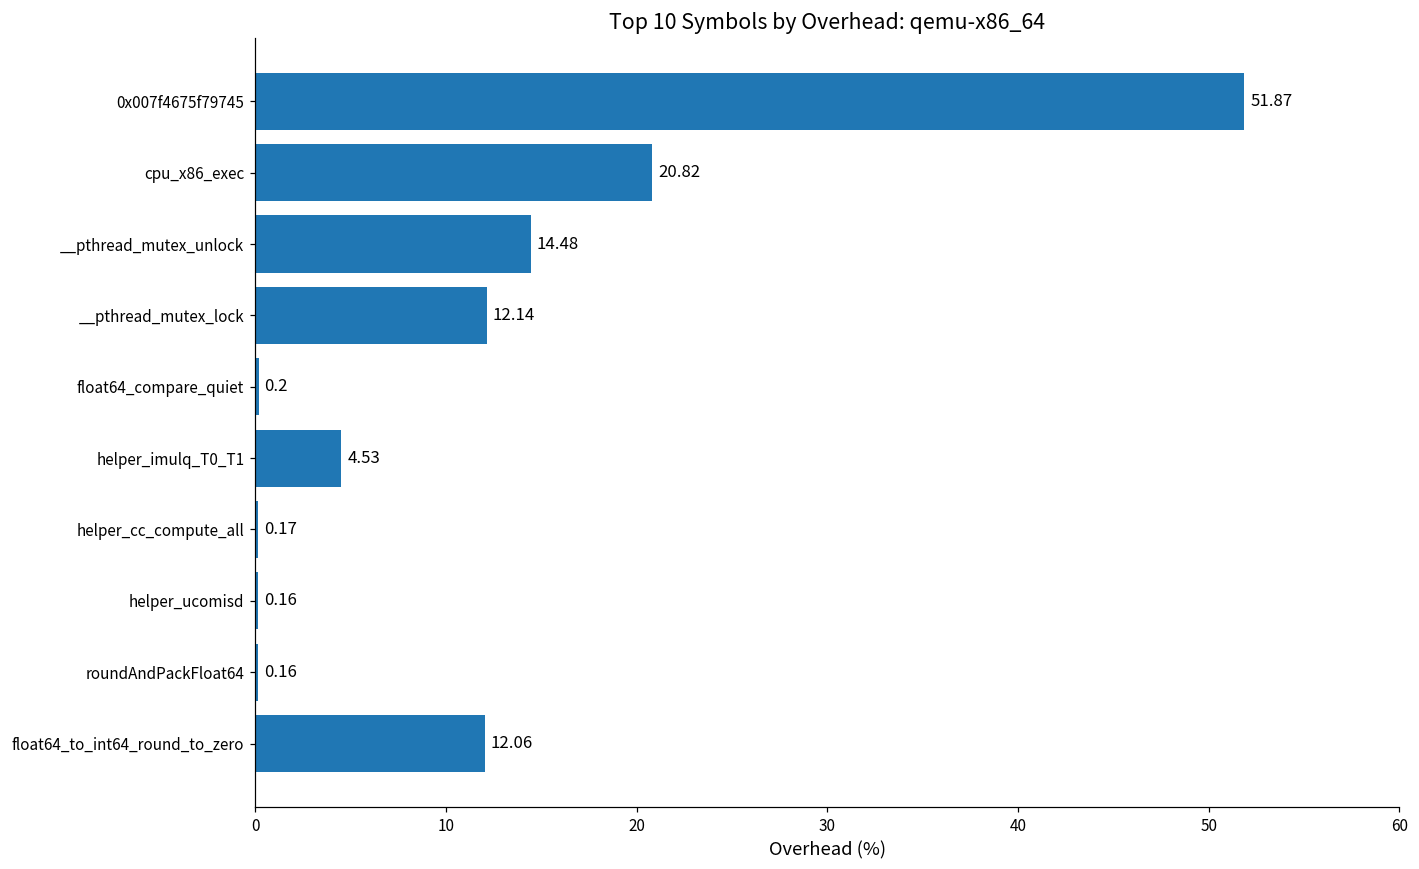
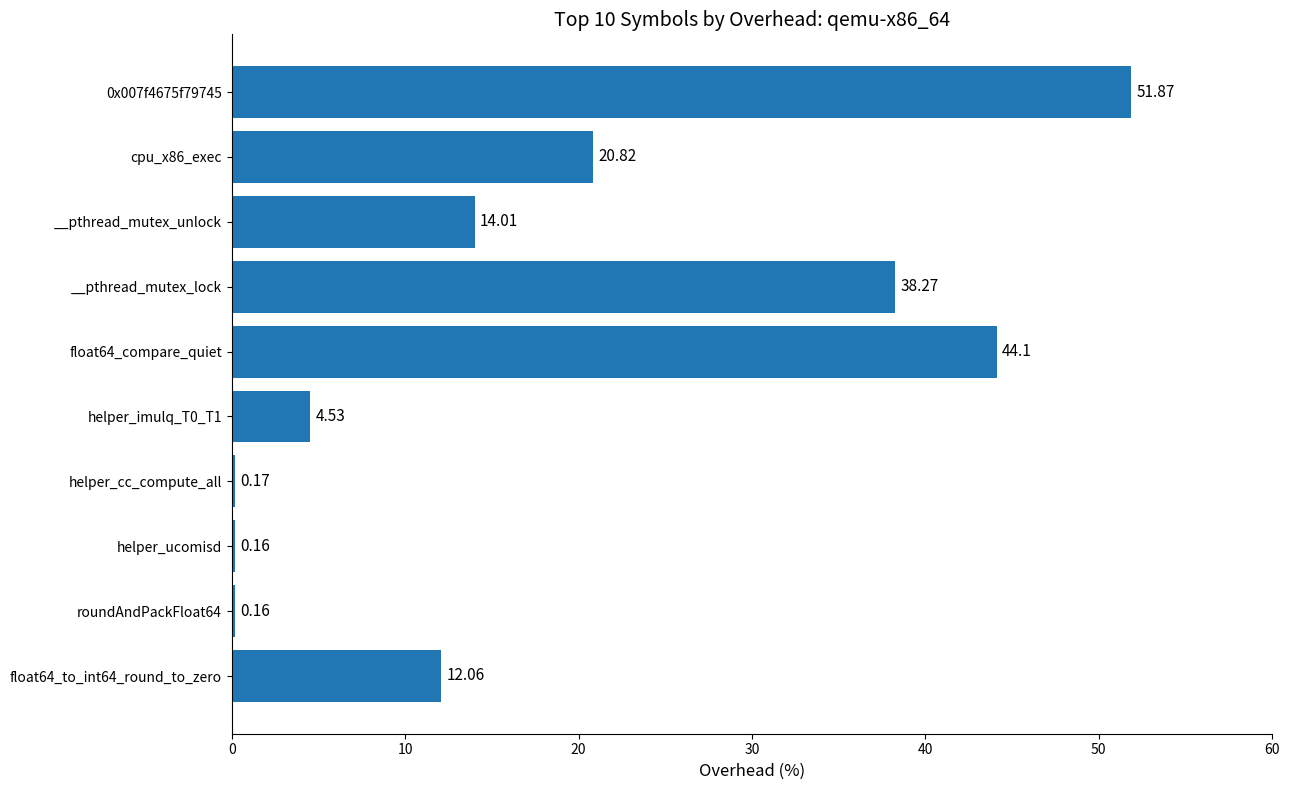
__pthread_mutex_unlock: 14.48 -> 14.01
__pthread_mutex_lock: 12.14 -> 38.27
float64_compare_quiet: 0.2 -> 44.1
